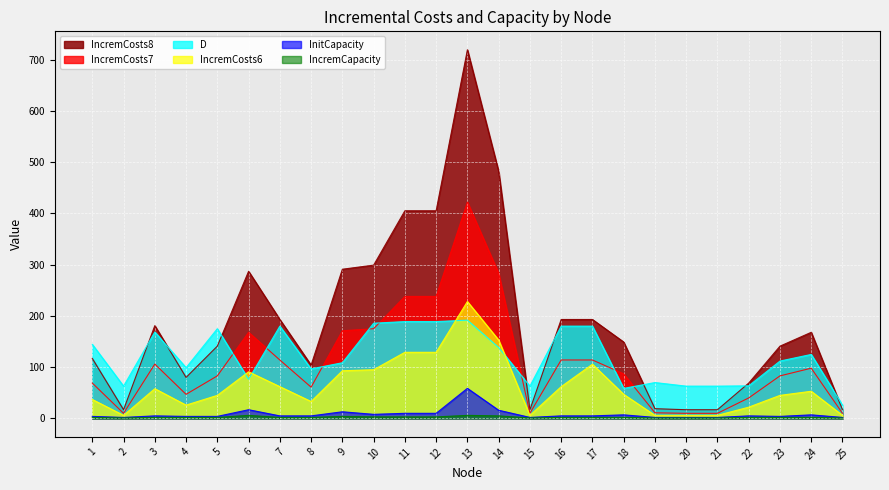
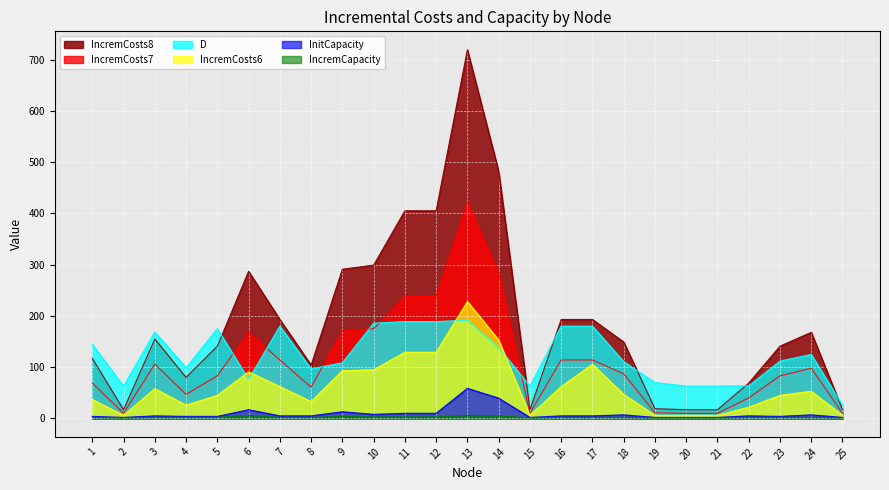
IncremCosts8, 3: 180 -> 150
InitCapacity, 14: 20 -> 40
D, 18: 60 -> 110
